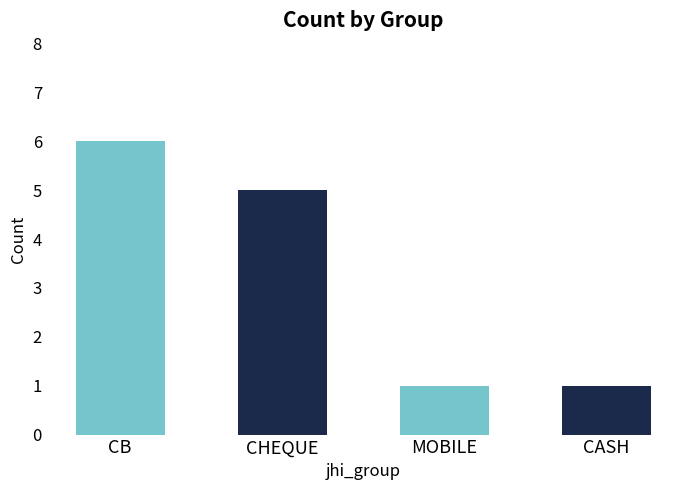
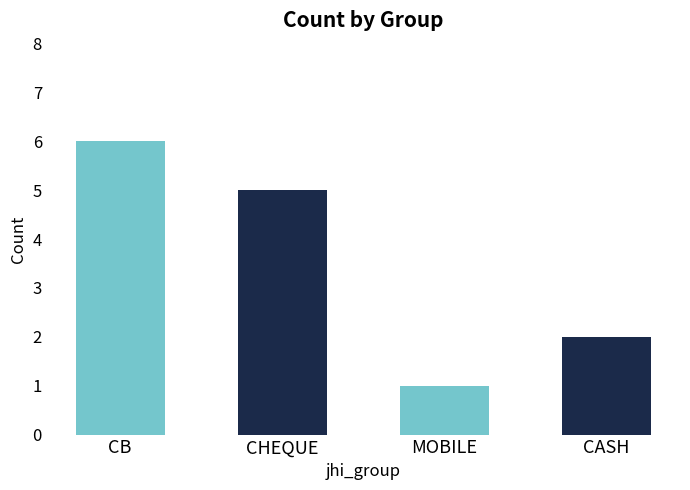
CASH: 1 -> 2
